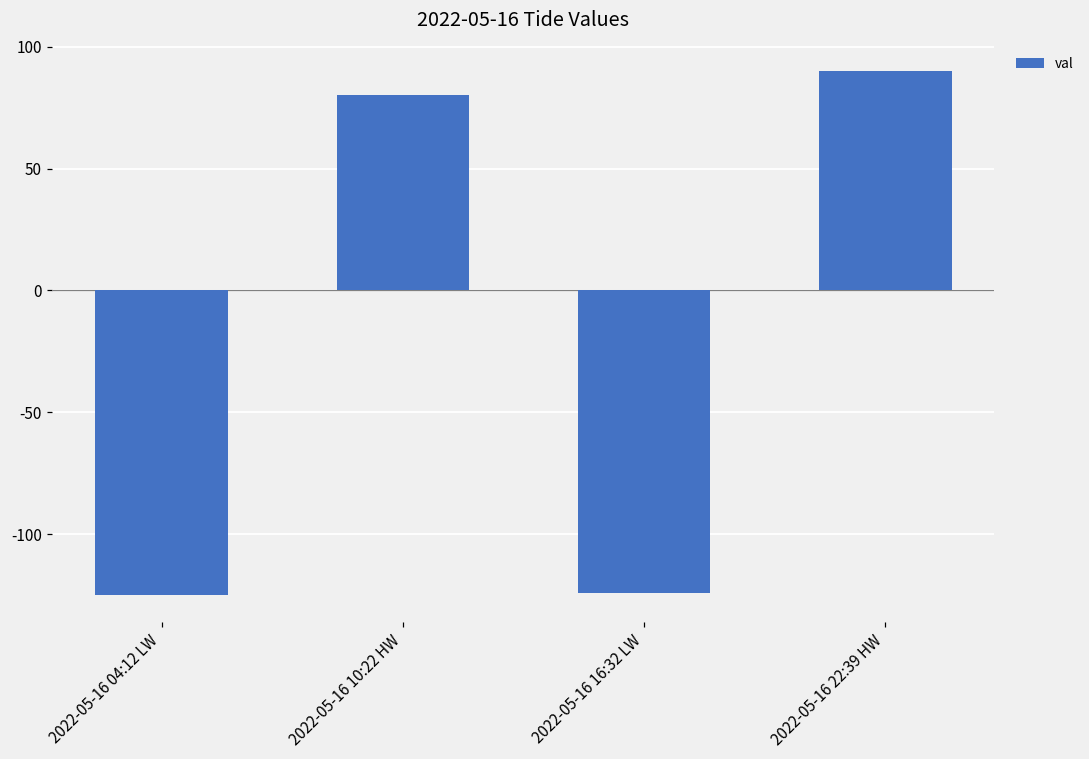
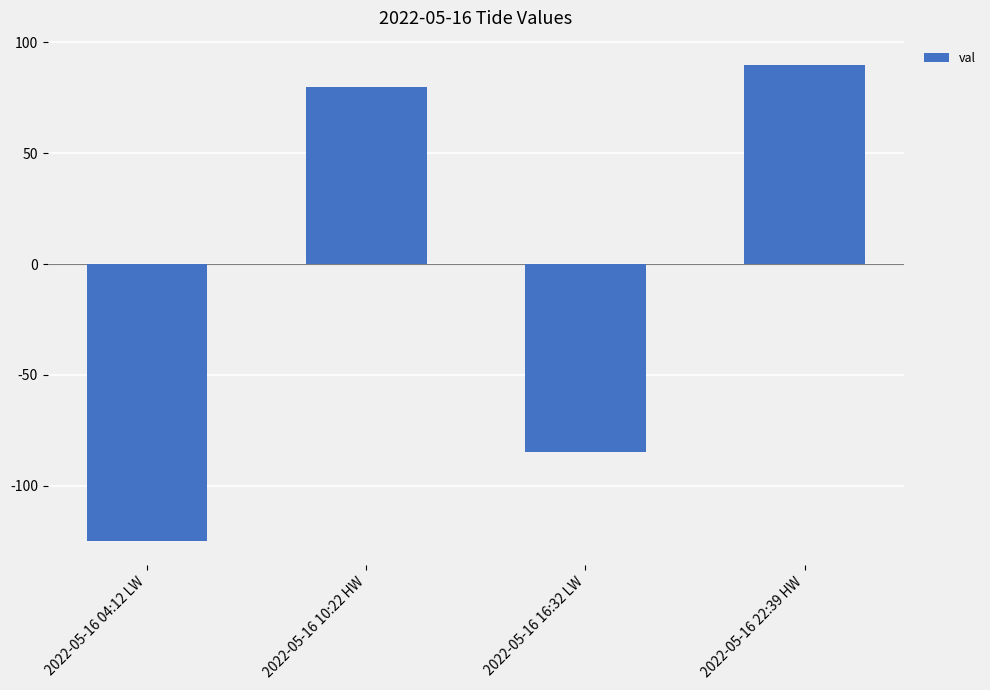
2022-05-16 16:32 LW: -124 -> -85
